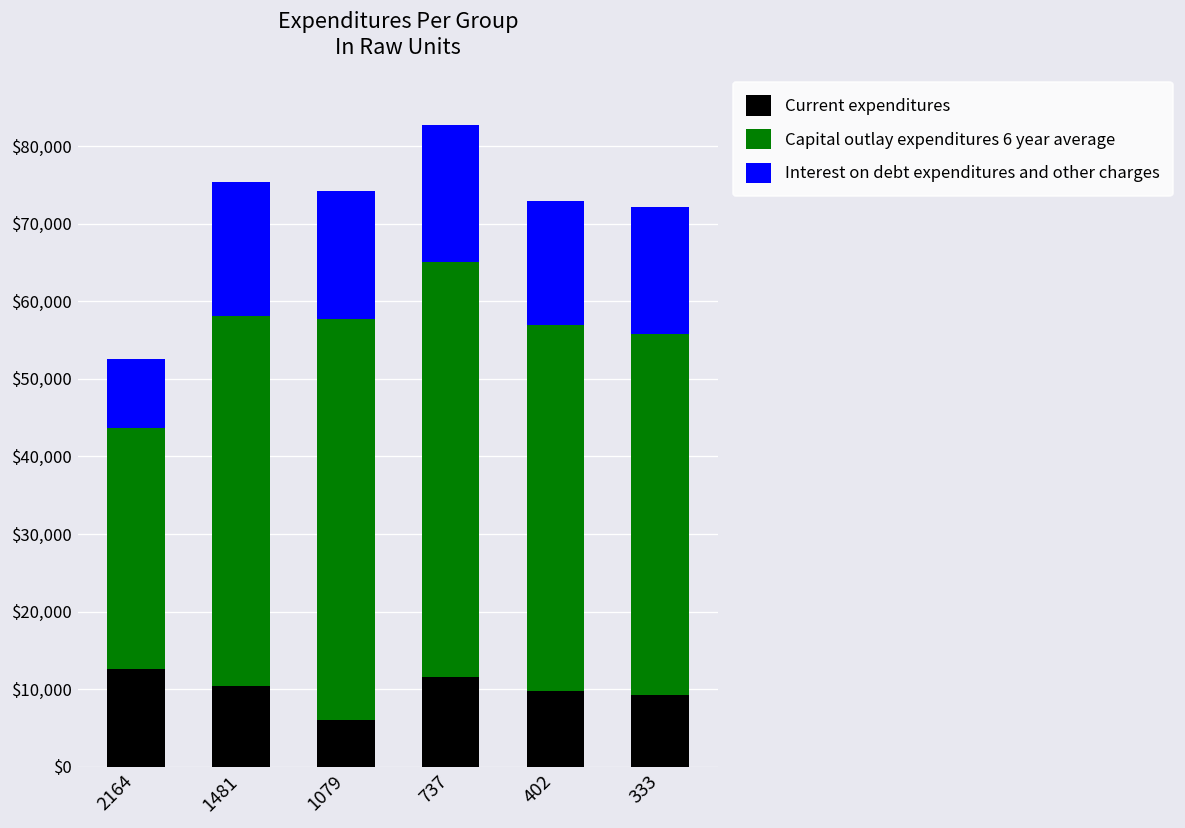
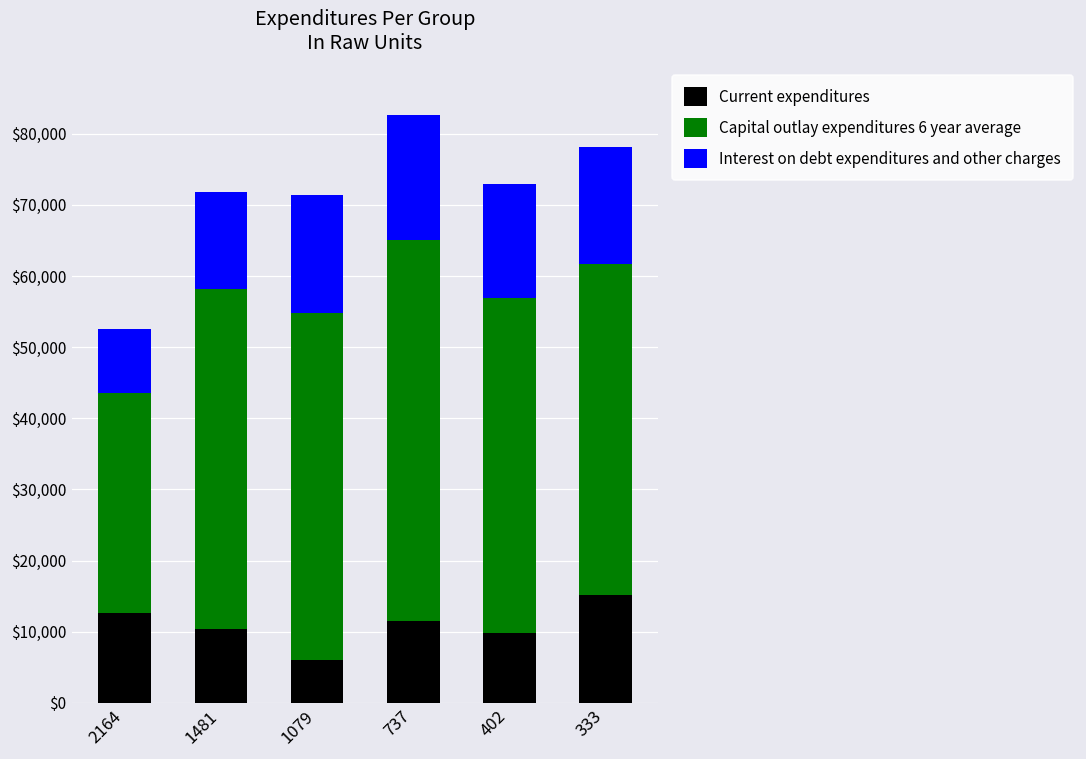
Interest on debt expenditures and other charges, 1481: $17,000 -> $14,000
Capital outlay expenditures 6 year average, 1079: $52,000 -> $49,000
Current expenditures, 333: $9,000 -> $15,000
